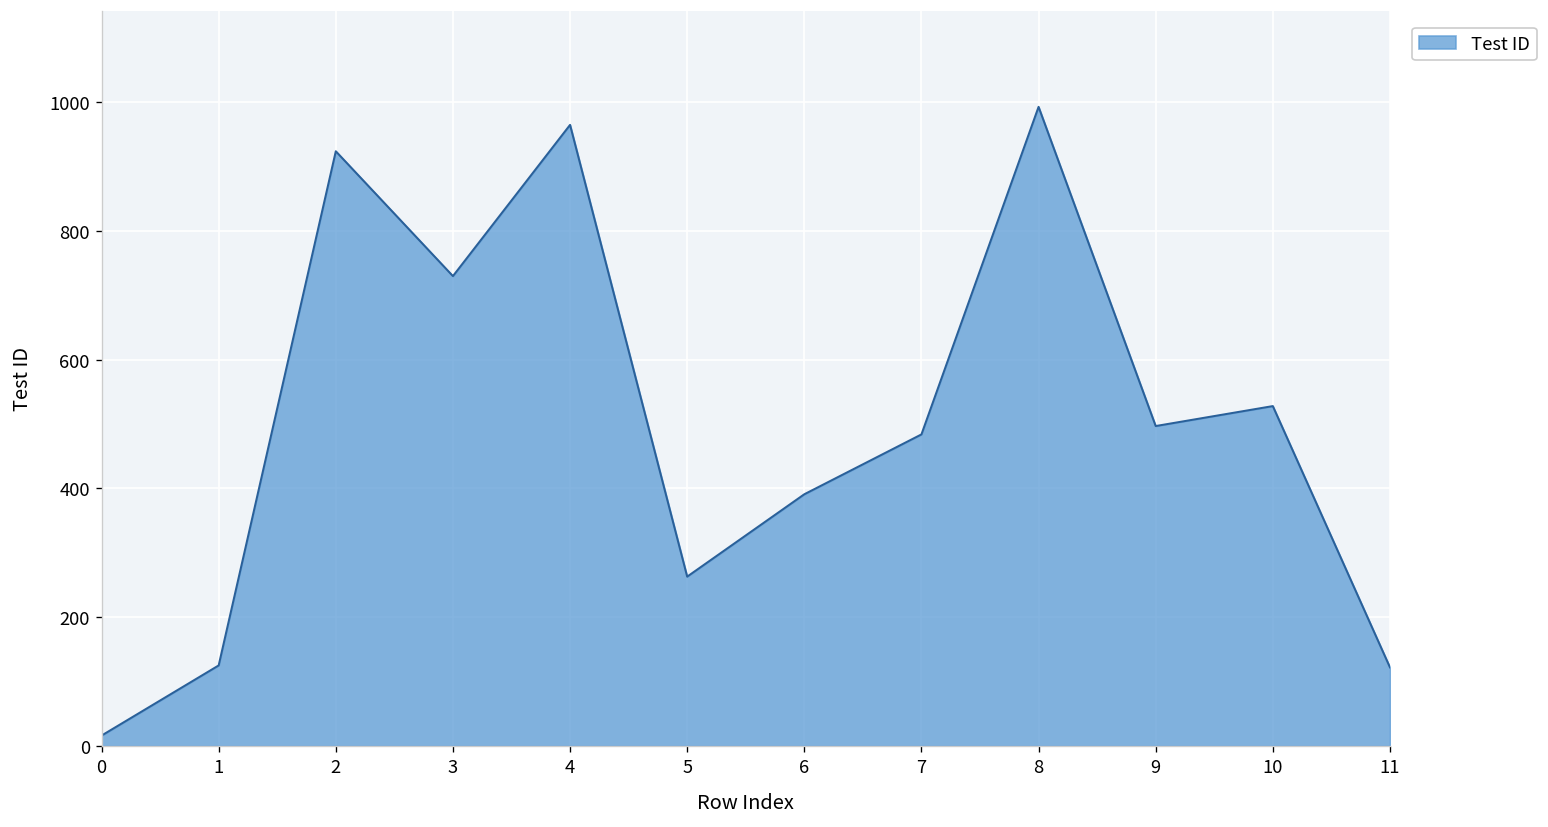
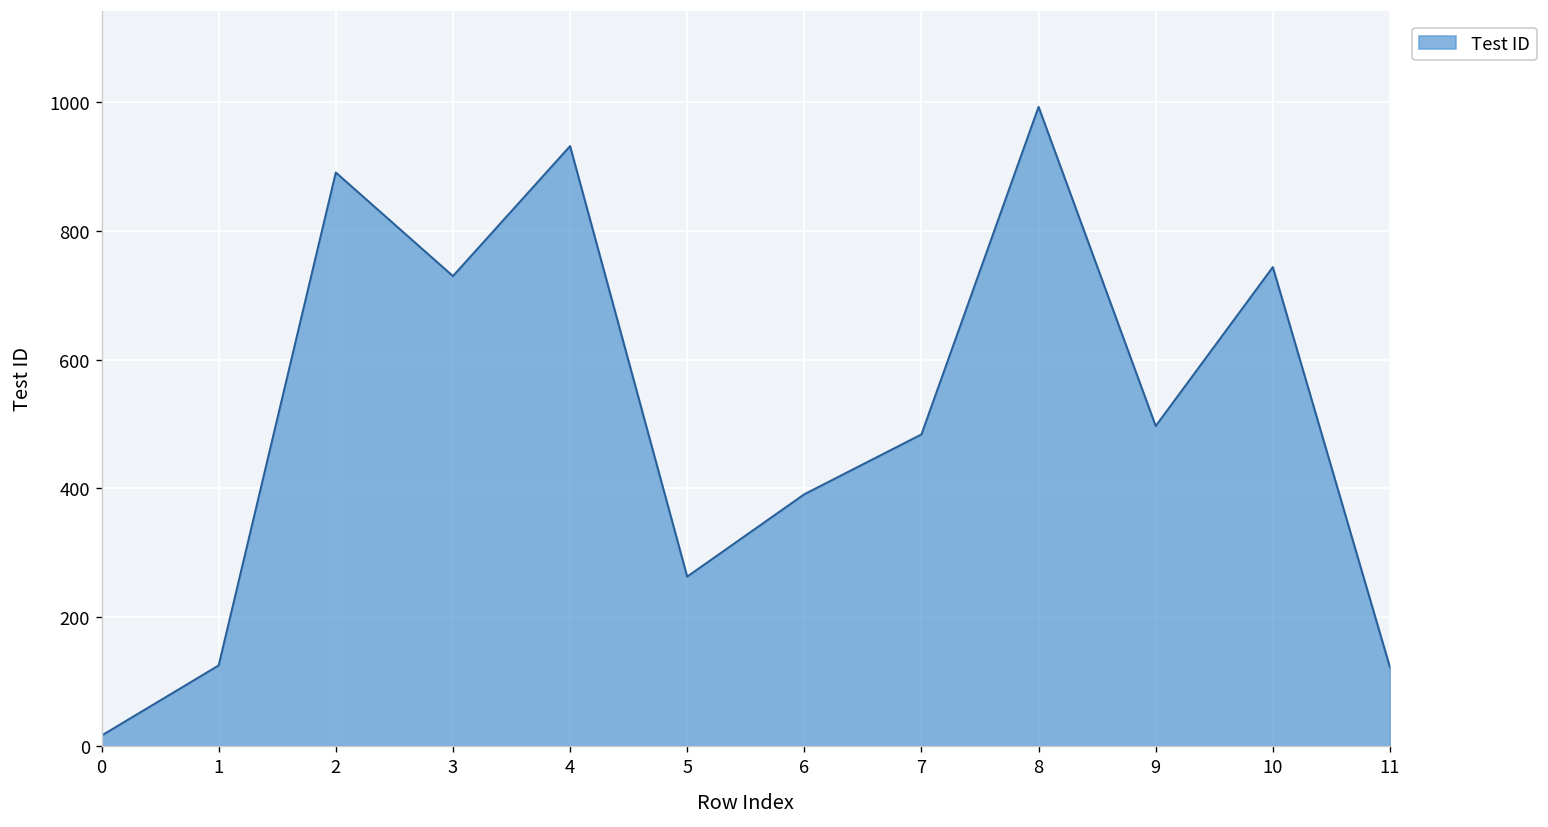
2: 920 -> 890
4: 970 -> 930
10: 530 -> 740
